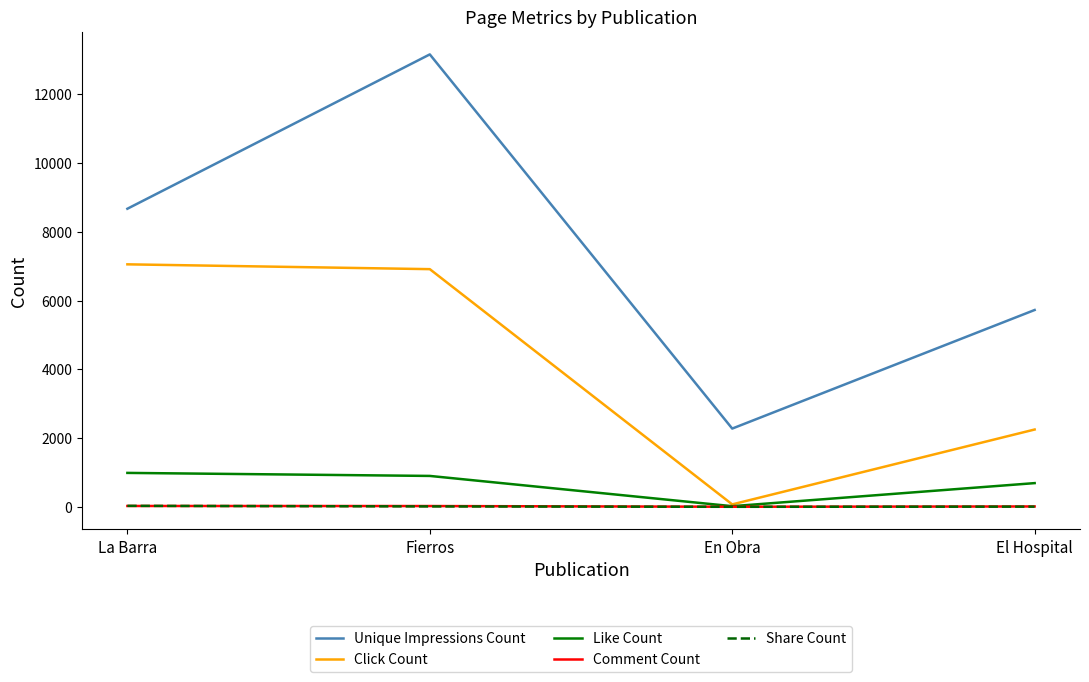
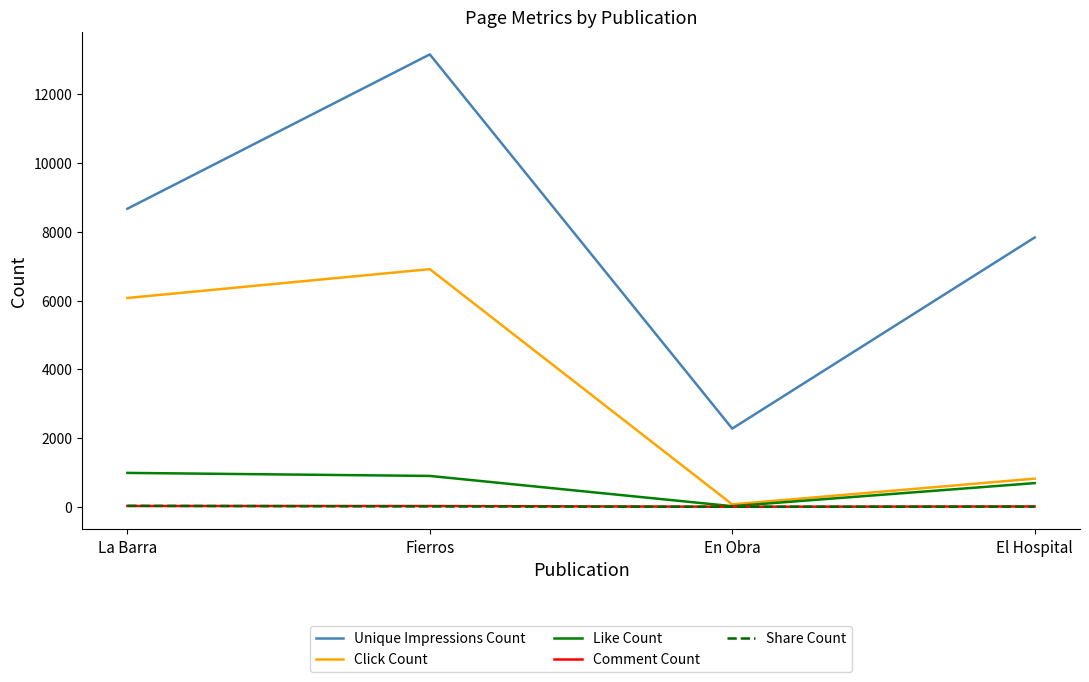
Click Count, La Barra: 7100 -> 6100
Unique Impressions Count, El Hospital: 5700 -> 7800
Click Count, El Hospital: 2200 -> 800
